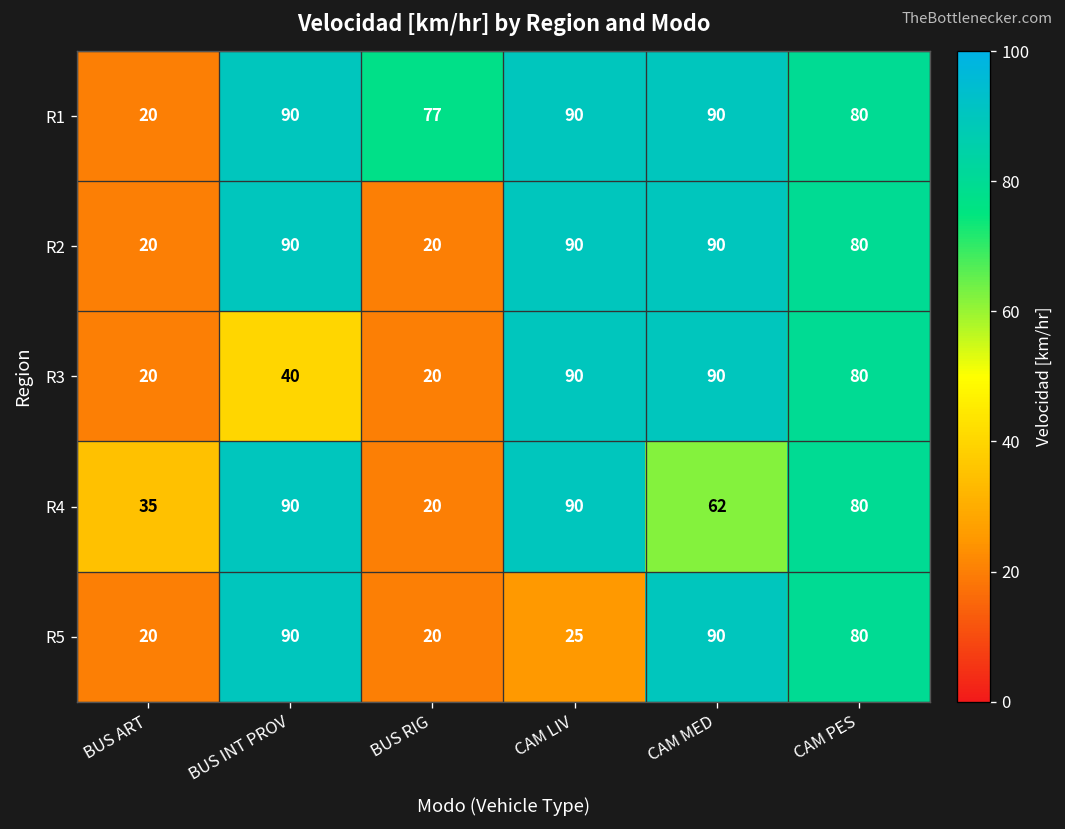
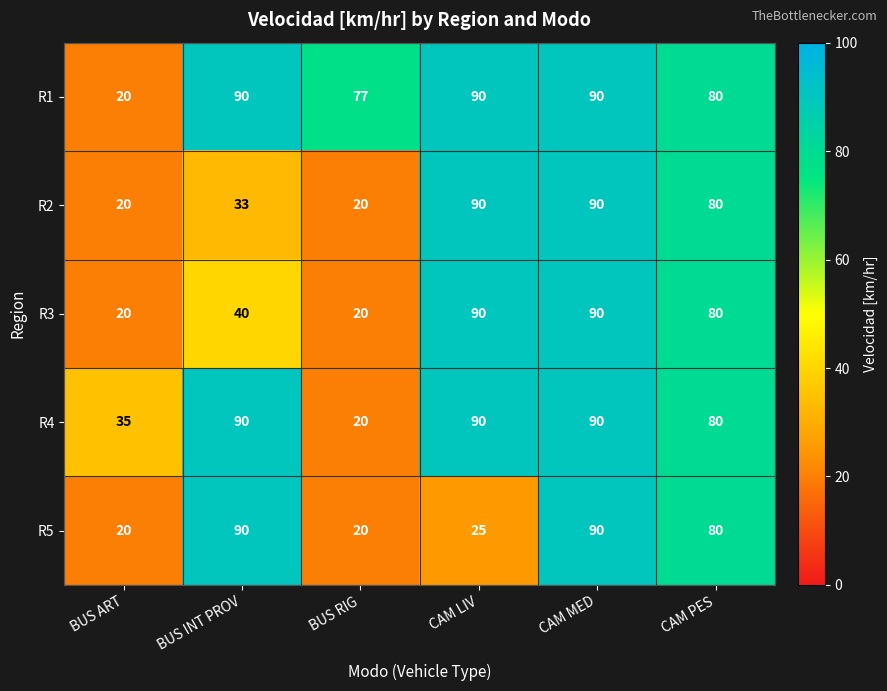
R2, BUS INT PROV: 90 -> 33
R4, CAM MED: 62 -> 90
